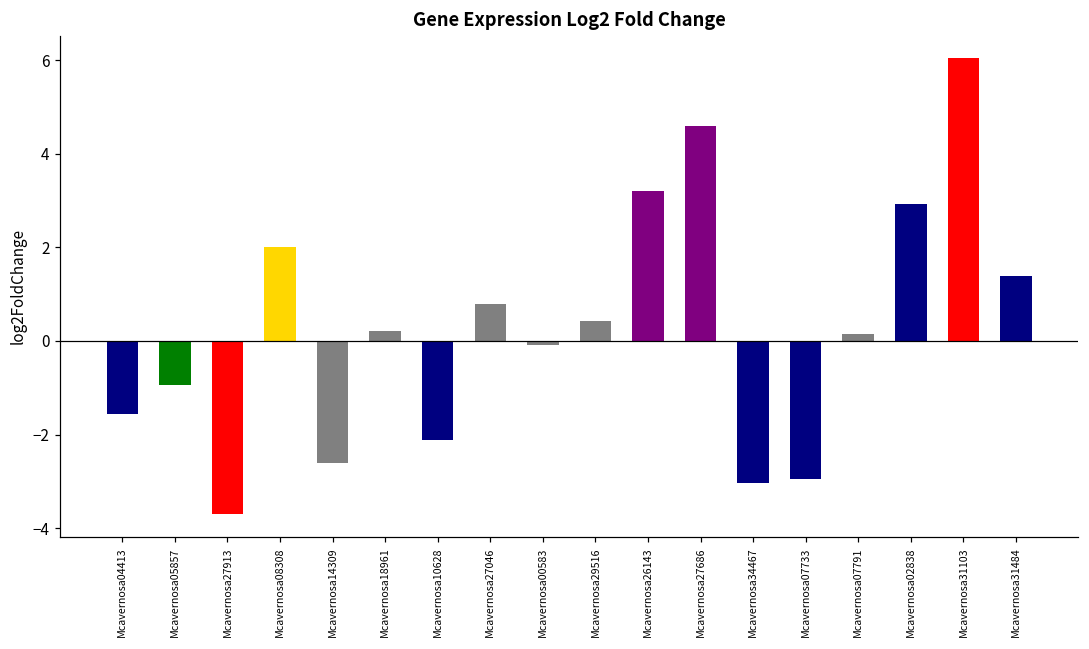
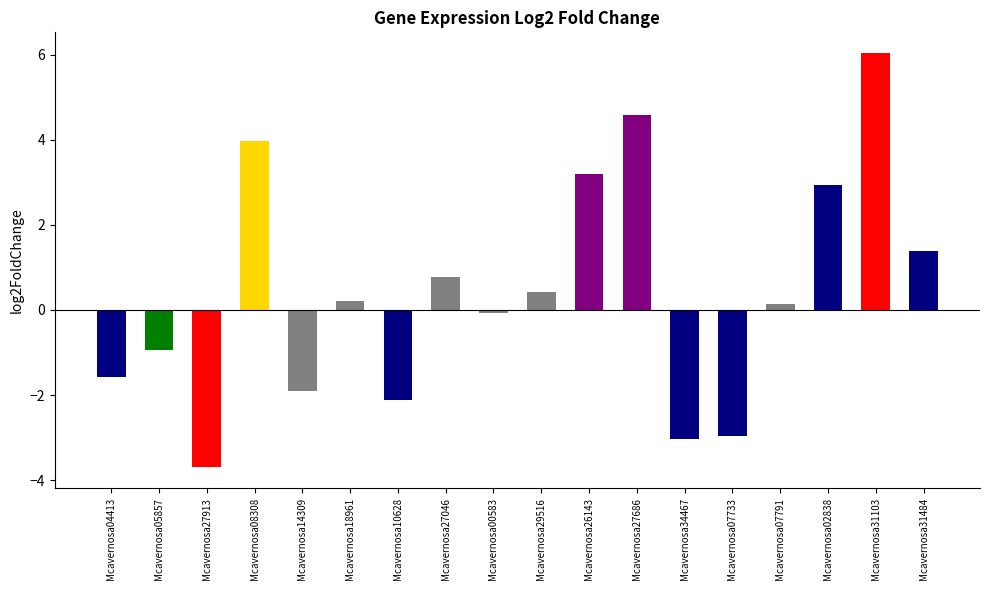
Mcavernosa08308: 2.0 -> 4.0
Mcavernosa14309: -2.6 -> -1.9
